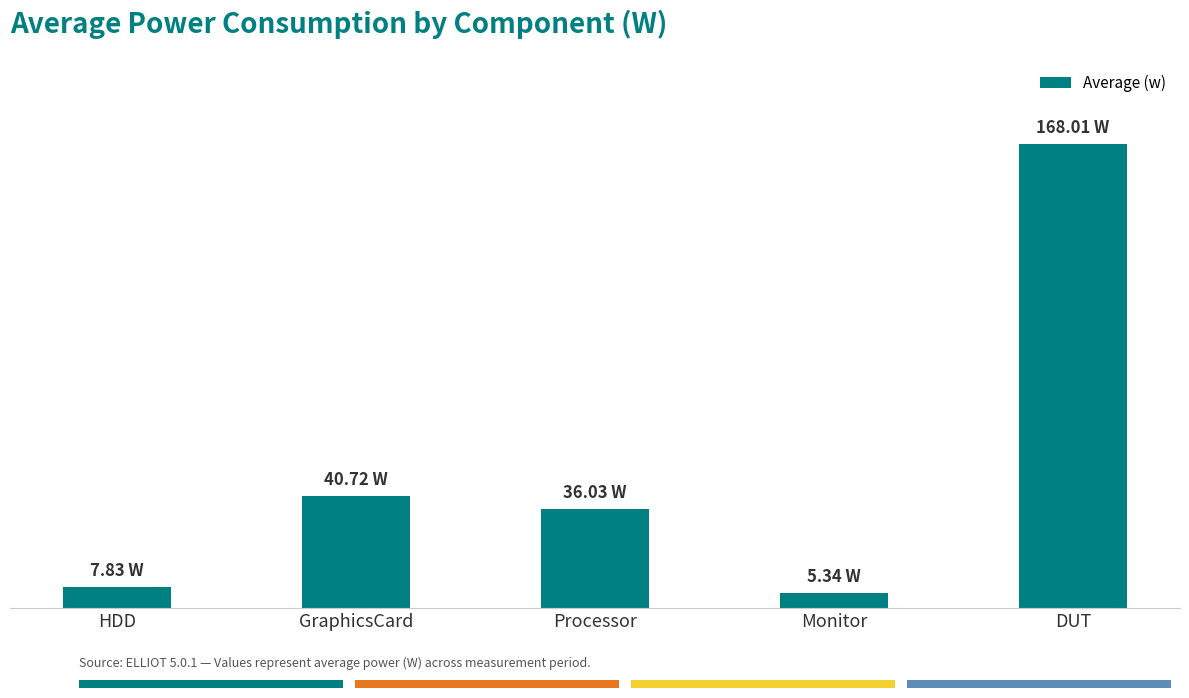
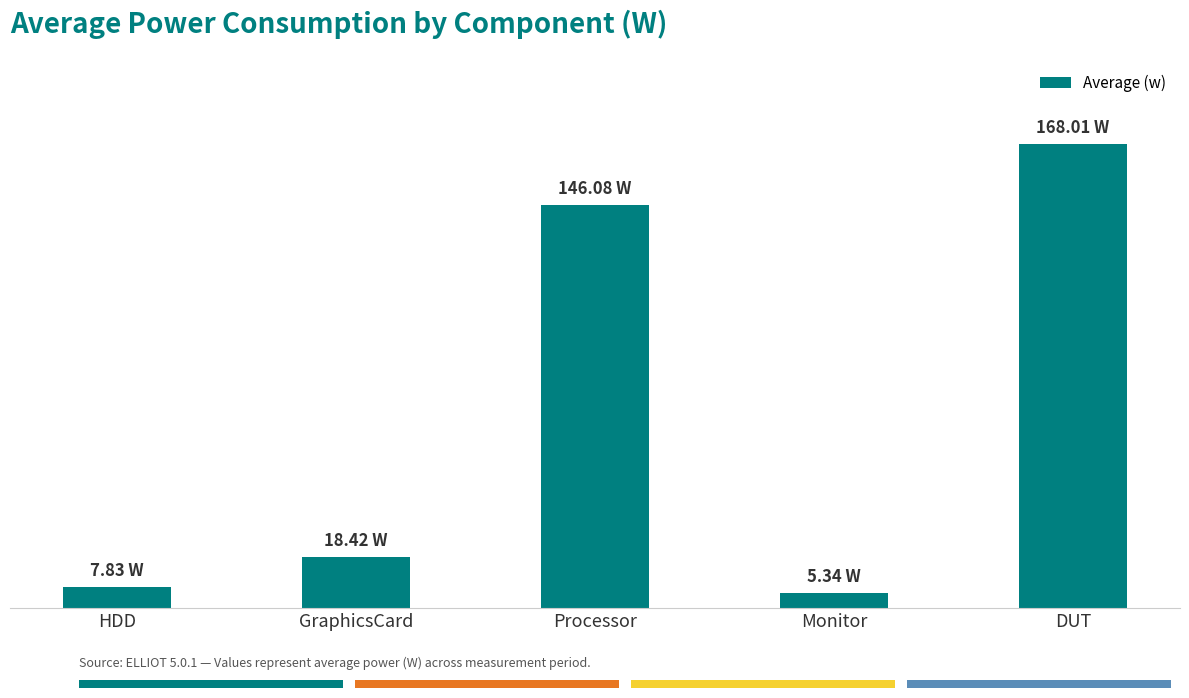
GraphicsCard: 40.72 -> 18.42
Processor: 36.03 -> 146.08
